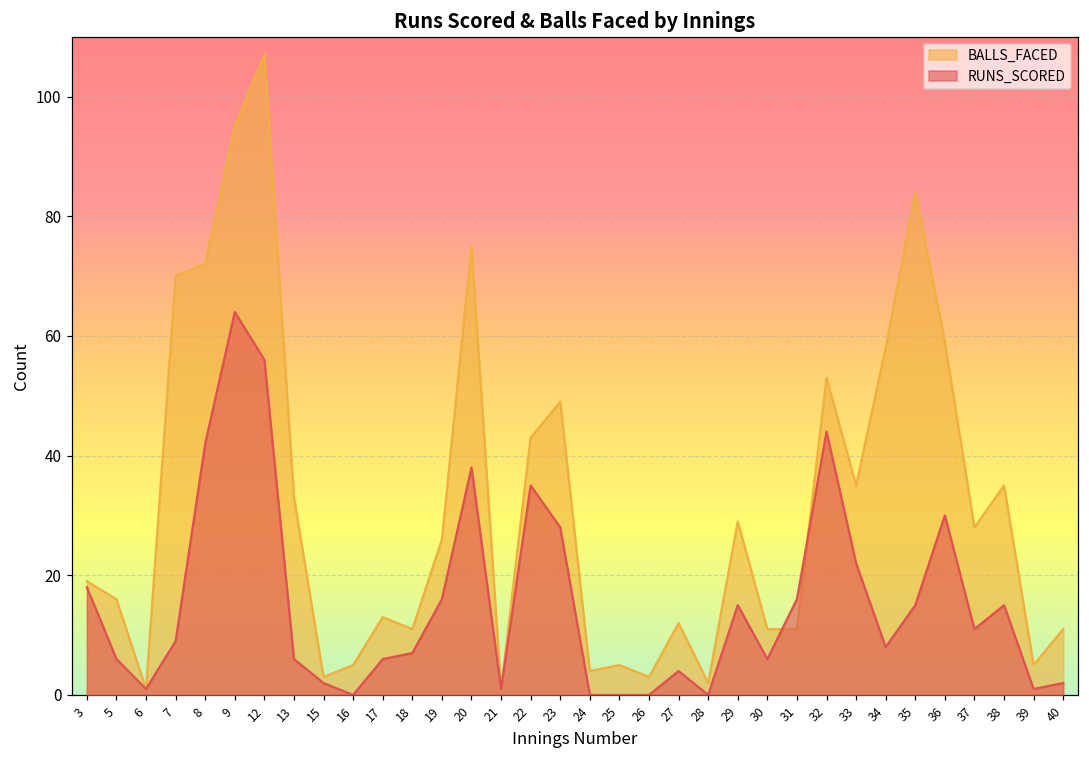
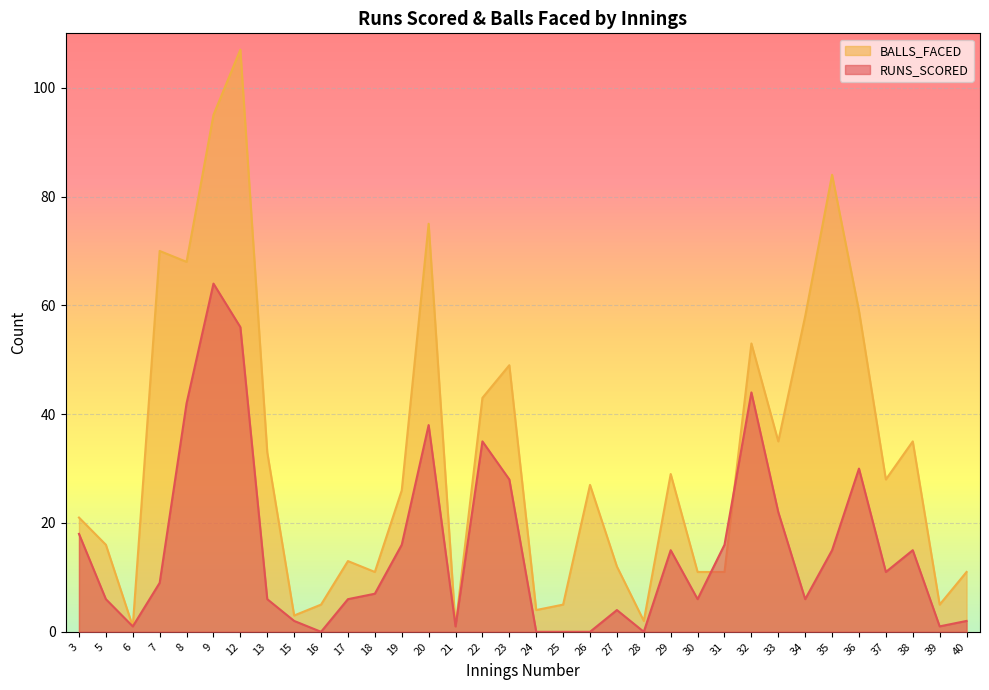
BALLS_FACED, 3: 19 -> 21
BALLS_FACED, 8: 72 -> 68
BALLS_FACED, 26: 3 -> 27
RUNS_SCORED, 34: 8 -> 6
